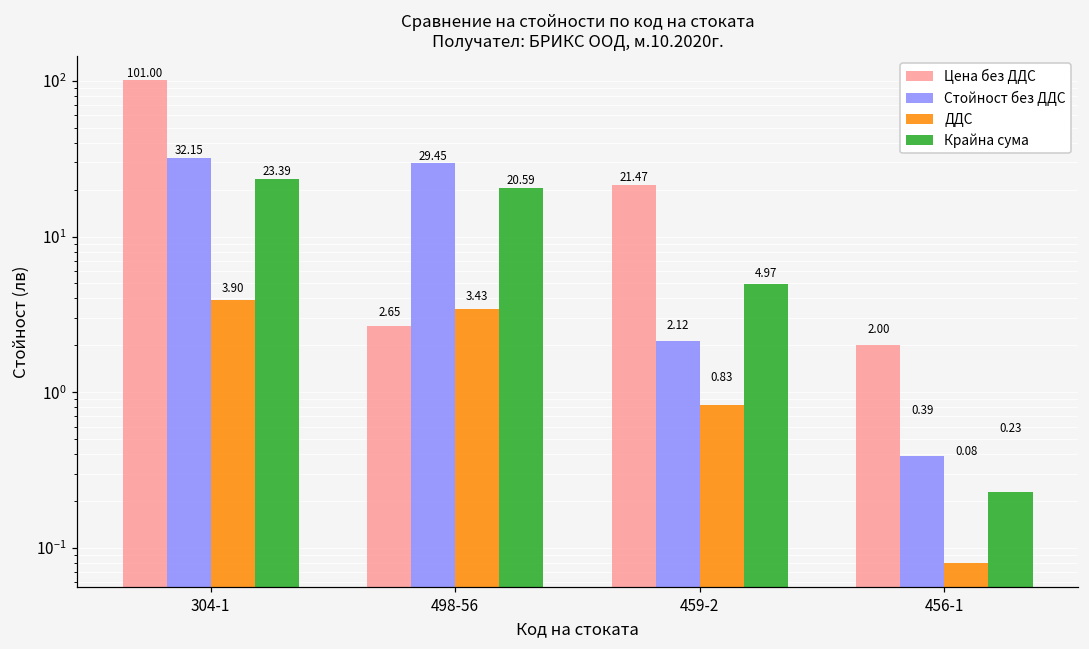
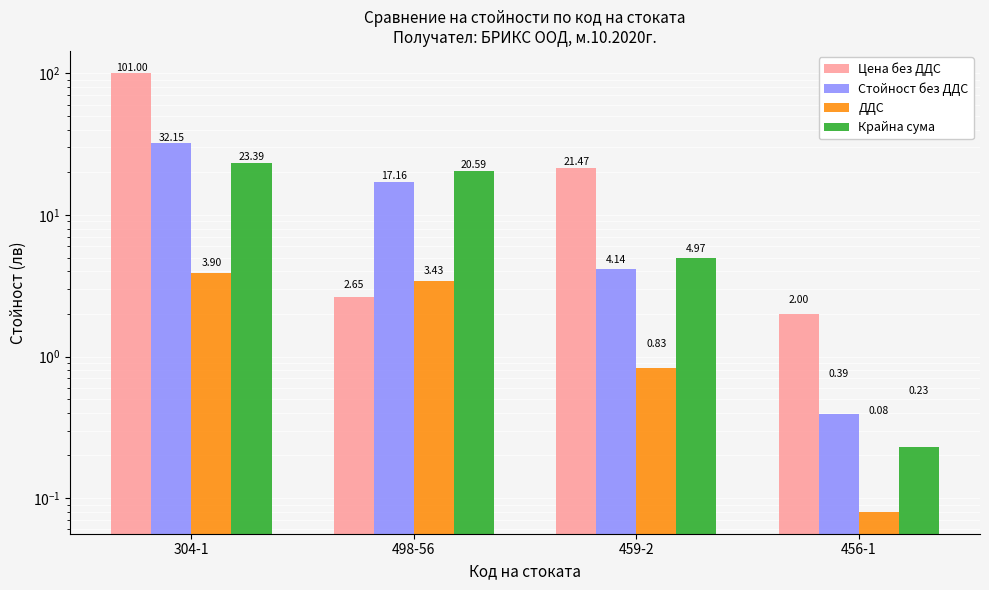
Стойност без ДДС, 498-56: 29.45 -> 17.16
Стойност без ДДС, 459-2: 2.12 -> 4.14
